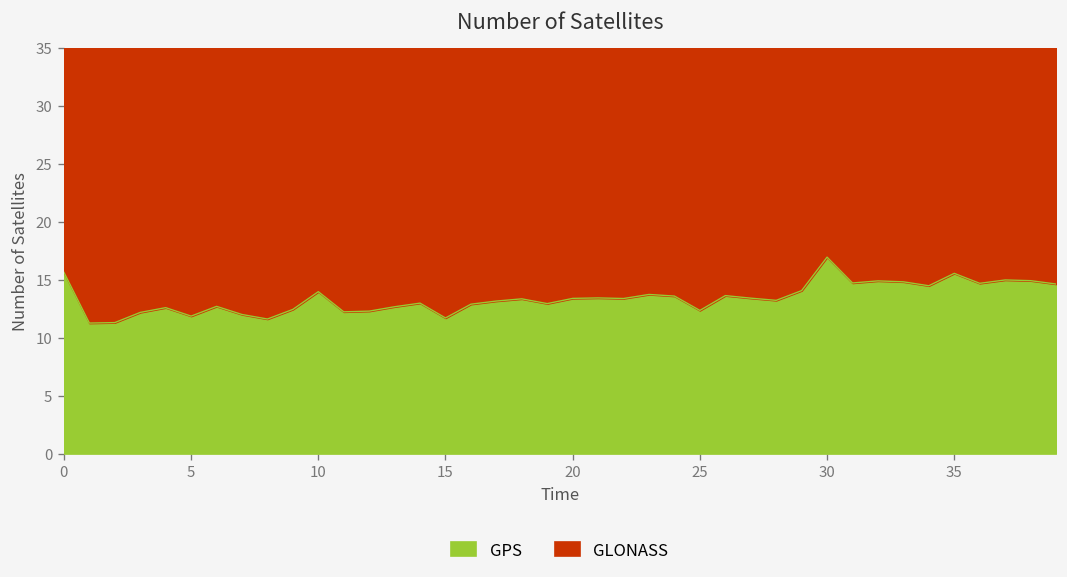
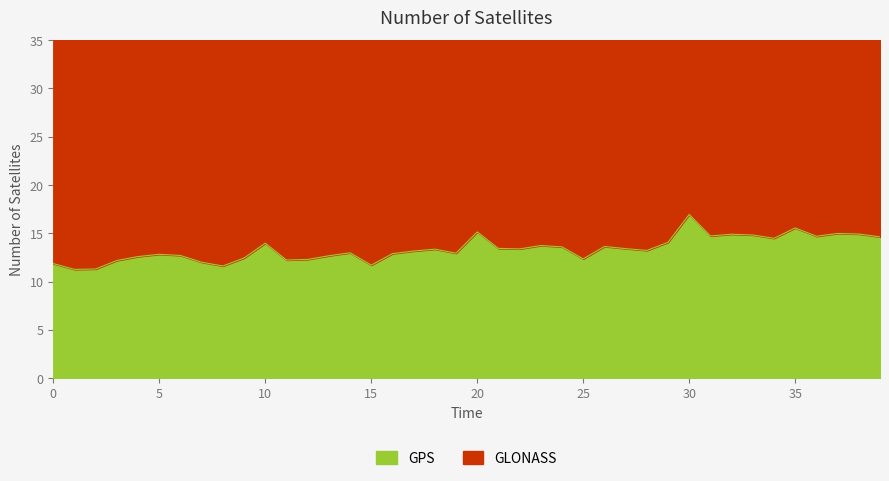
GPS, 0: 16 -> 12
GPS, 5: 12 -> 13
GPS, 20: 13 -> 15
